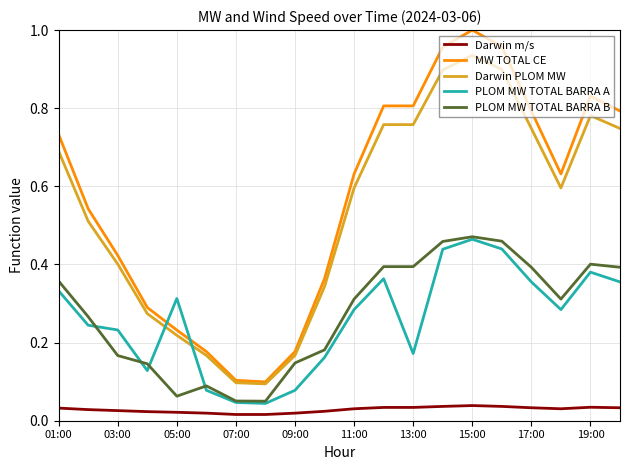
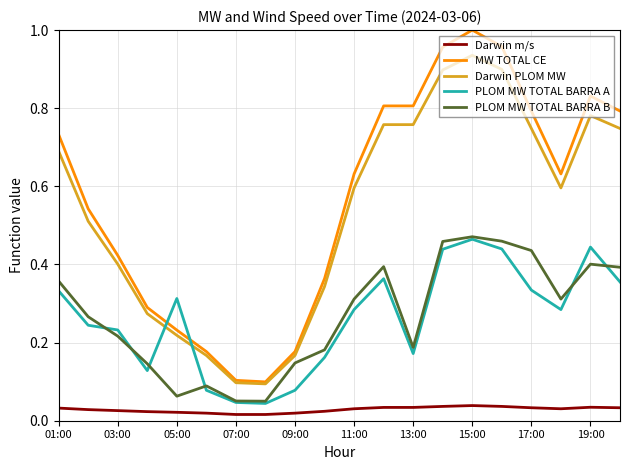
PLOM MW TOTAL BARRA B, 03:00: 0.17 -> 0.22
PLOM MW TOTAL BARRA B, 13:00: 0.39 -> 0.19
PLOM MW TOTAL BARRA A, 17:00: 0.36 -> 0.33
PLOM MW TOTAL BARRA B, 17:00: 0.39 -> 0.44
PLOM MW TOTAL BARRA A, 19:00: 0.38 -> 0.44
